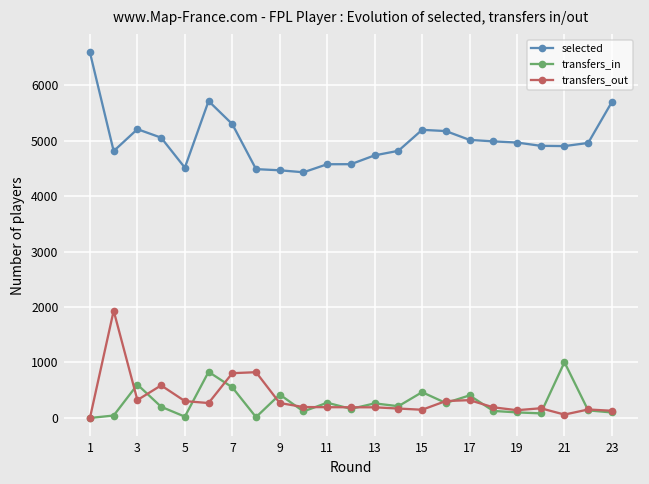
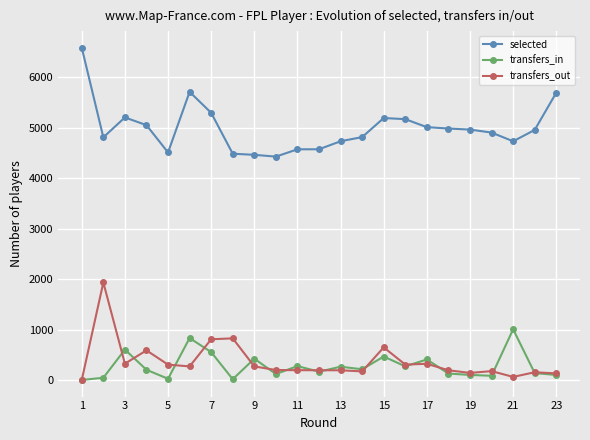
transfers_out, 15: 100 -> 600
selected, 21: 4900 -> 4700
